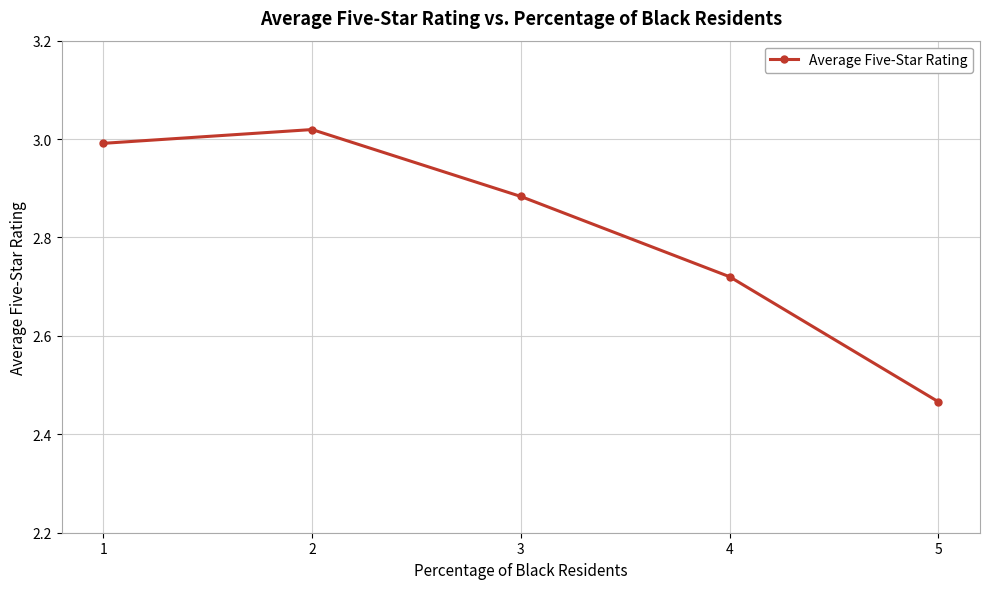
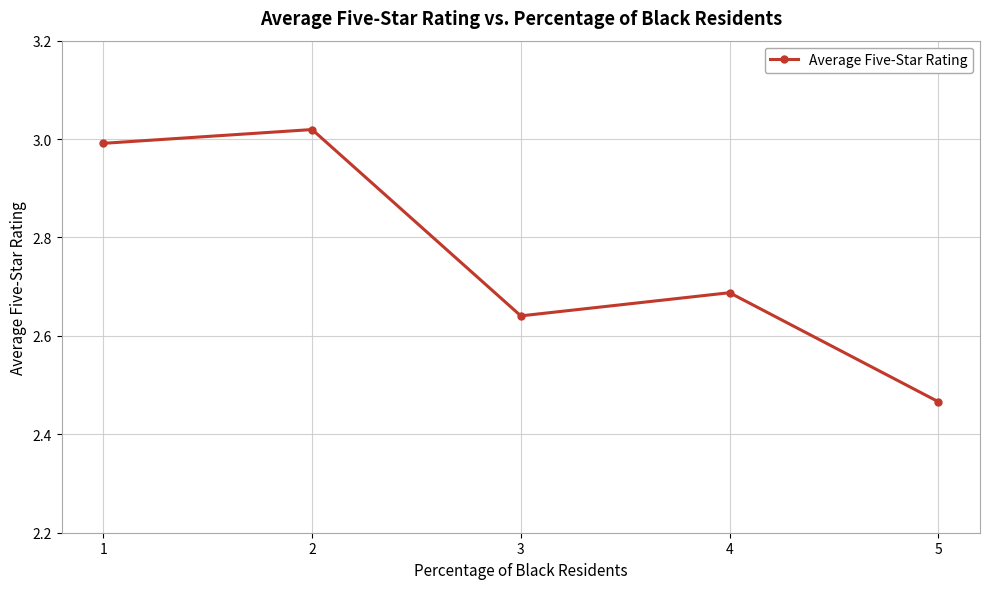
3: 2.88 -> 2.64
4: 2.72 -> 2.69
